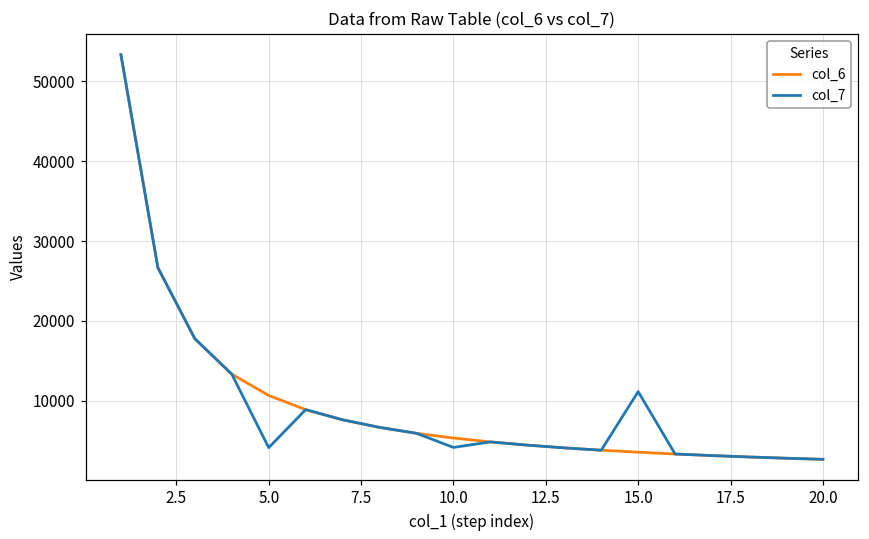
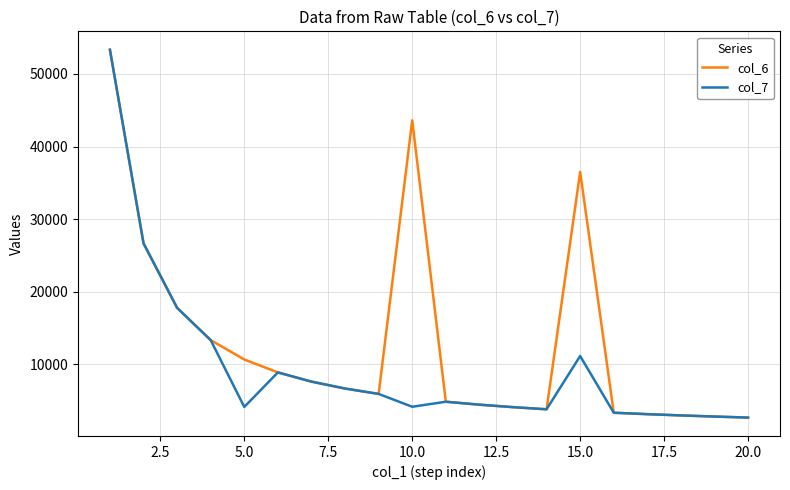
col_6, 10.0: 5000 -> 44000
col_6, 15.0: 4000 -> 37000
